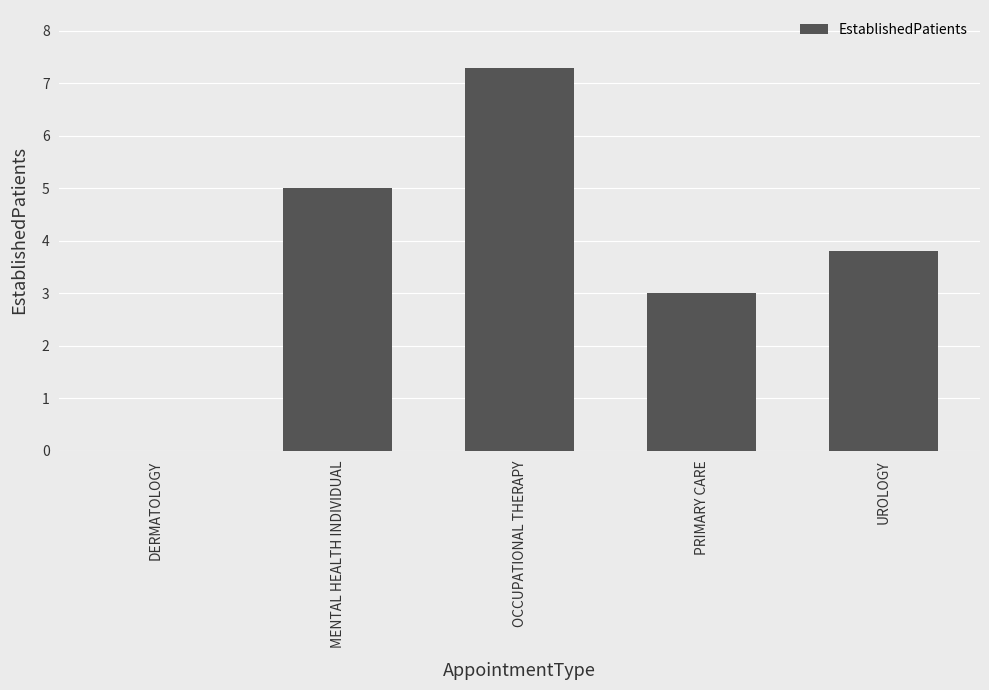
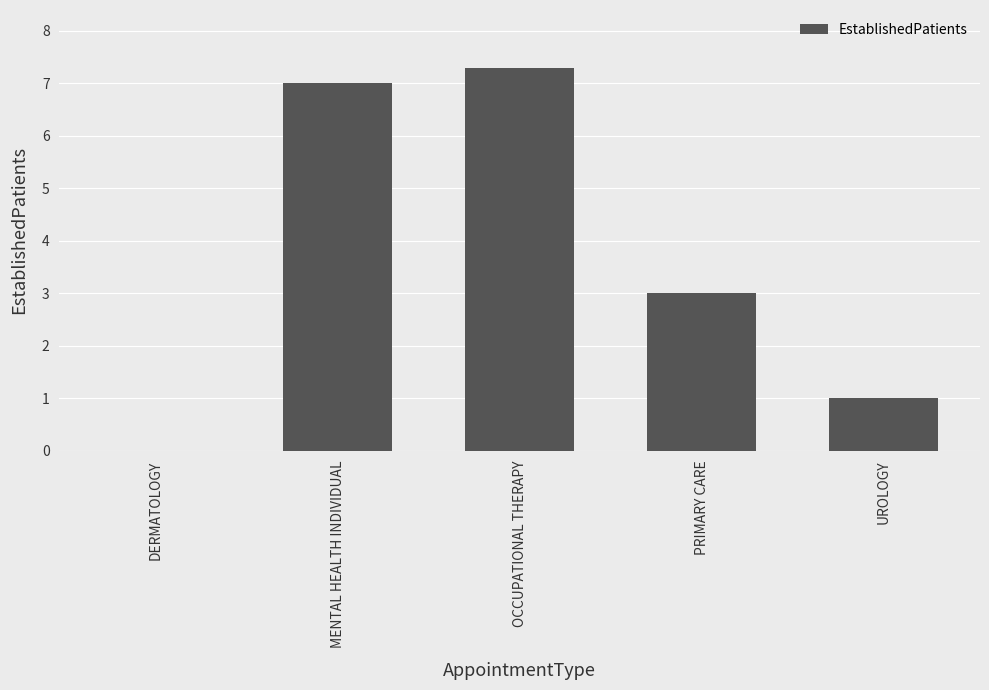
MENTAL HEALTH INDIVIDUAL: 5 -> 7
UROLOGY: 3.8 -> 1.0
